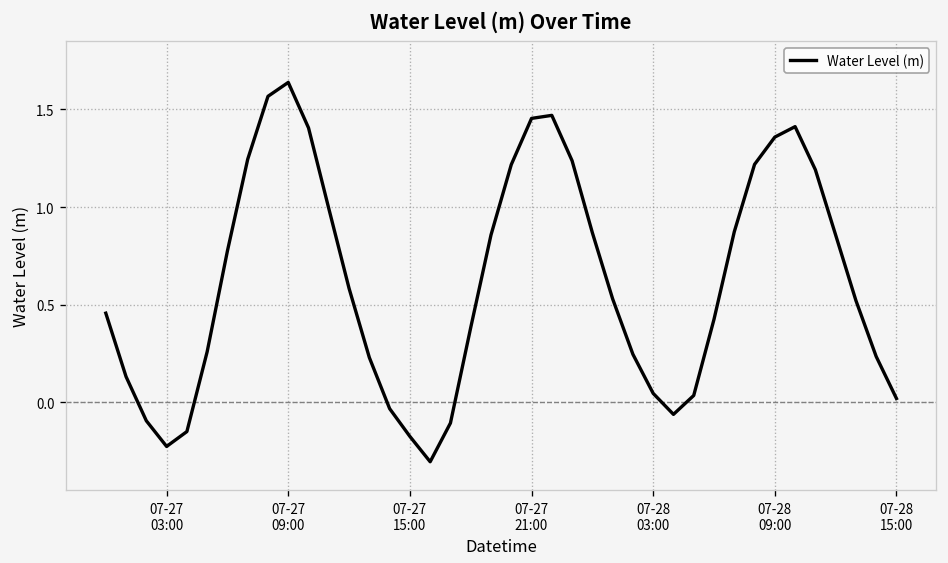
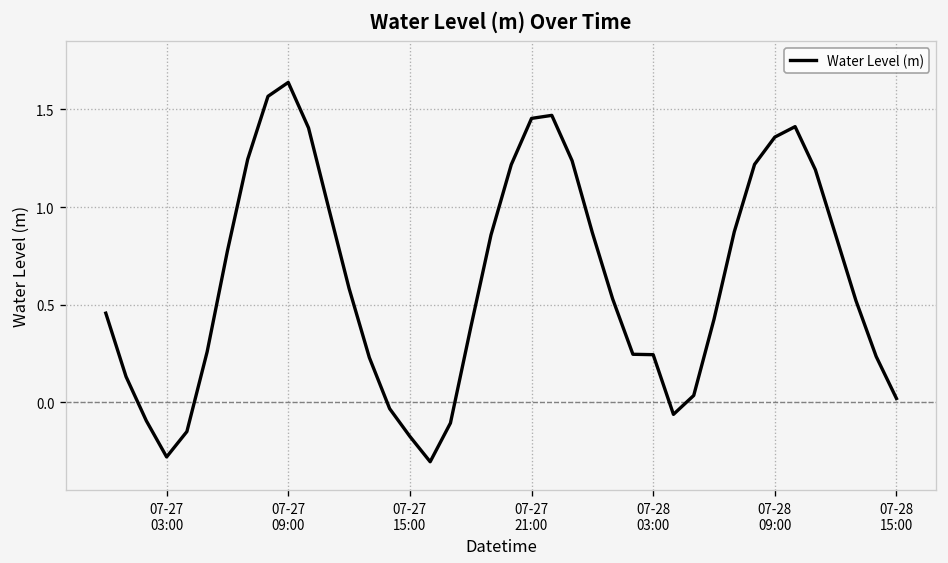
07-27 03:00: -0.23 -> -0.28
07-28 03:00: 0.04 -> 0.24
